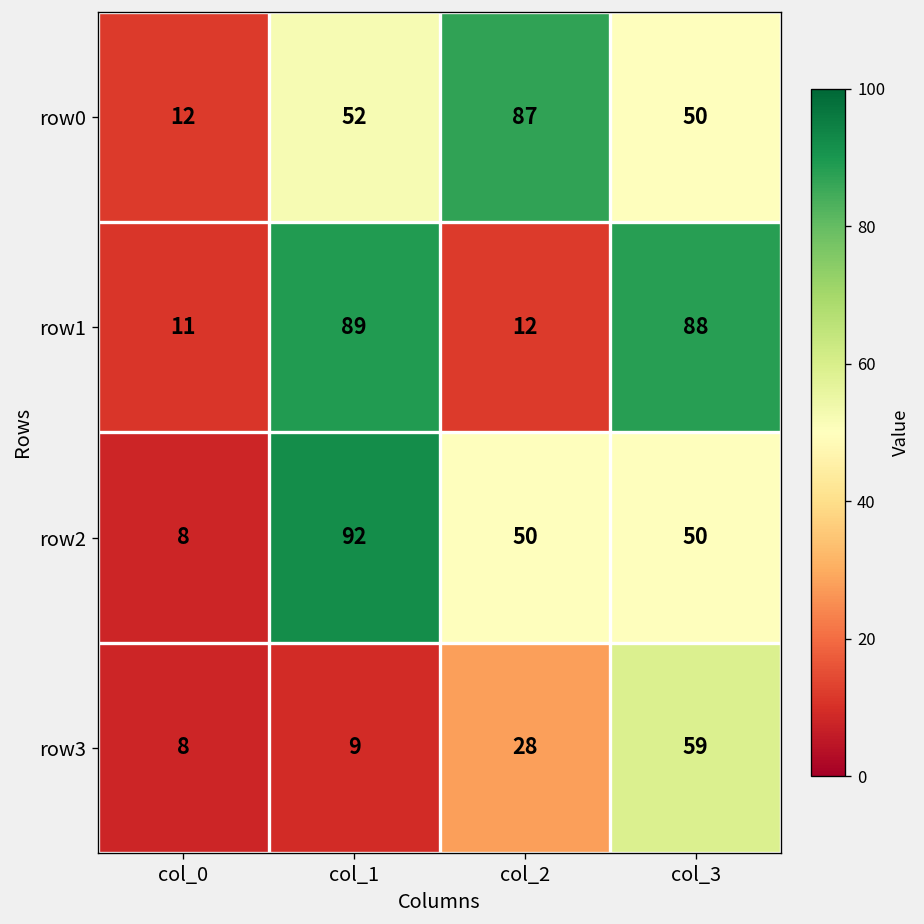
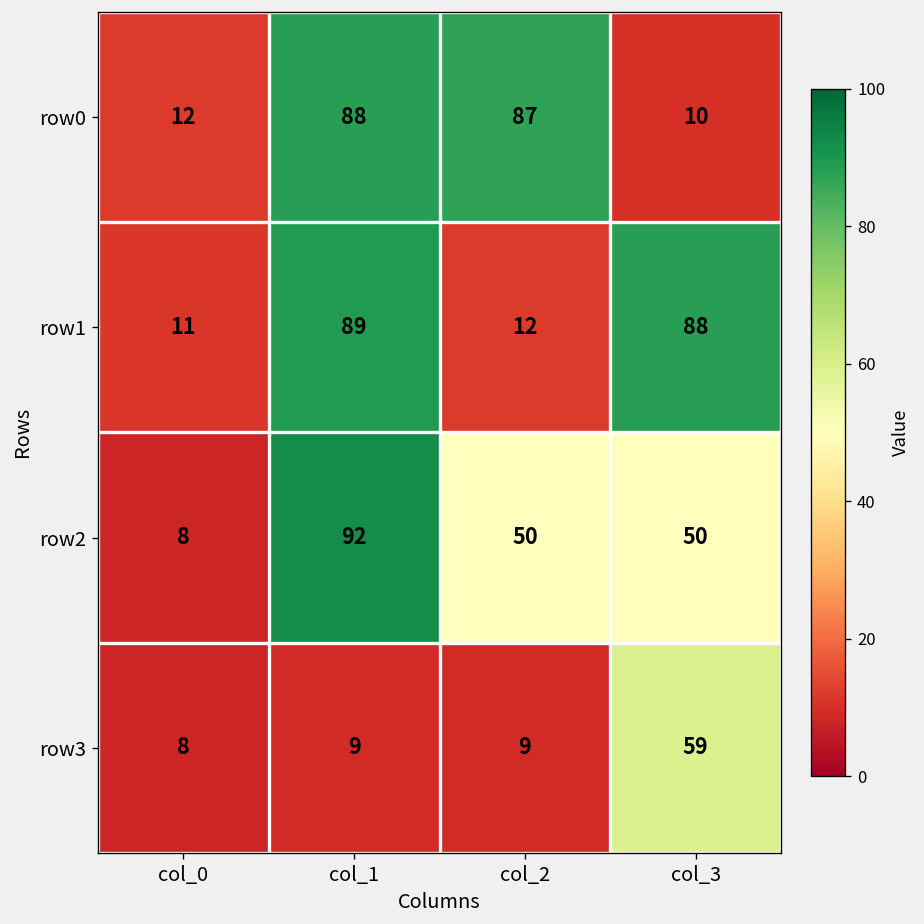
row0, col_1: 52 -> 88
row0, col_3: 50 -> 10
row3, col_2: 28 -> 9
